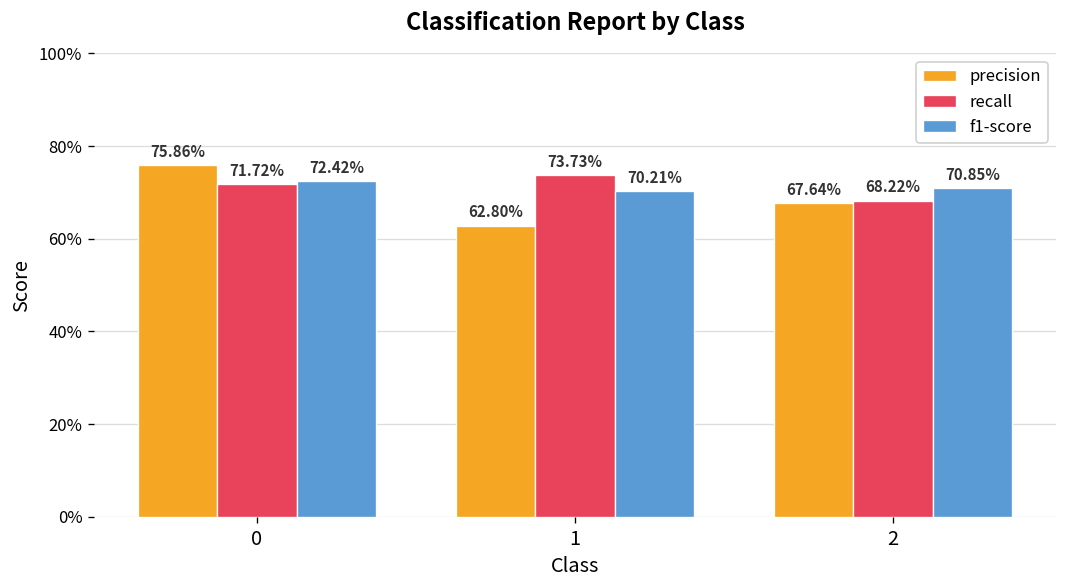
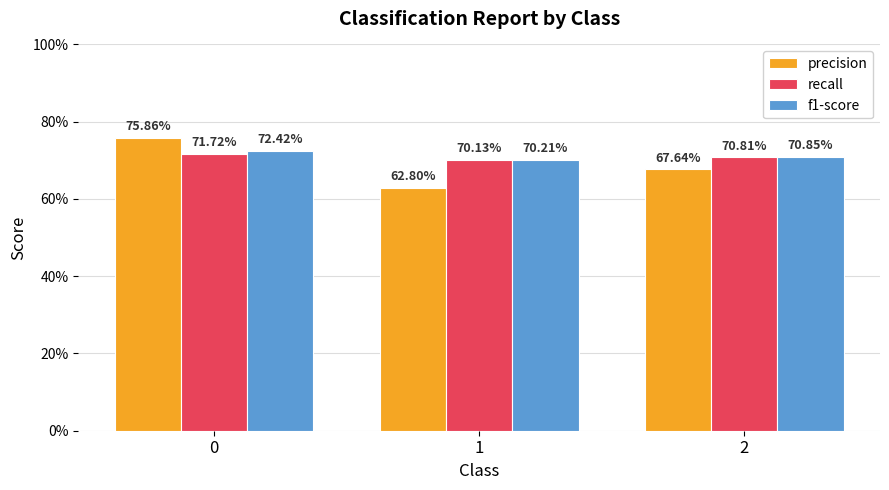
recall, 1: 73.73% -> 70.13%
recall, 2: 68.22% -> 70.81%
